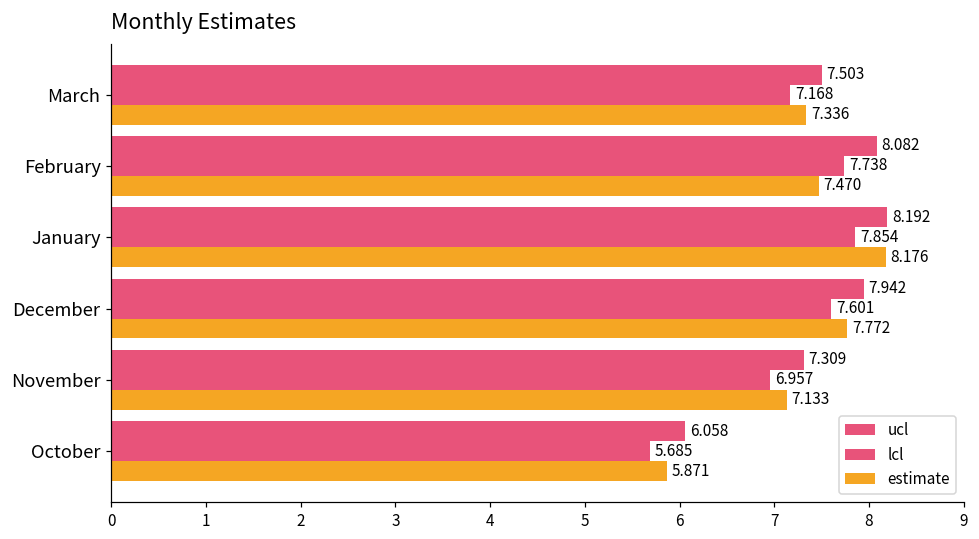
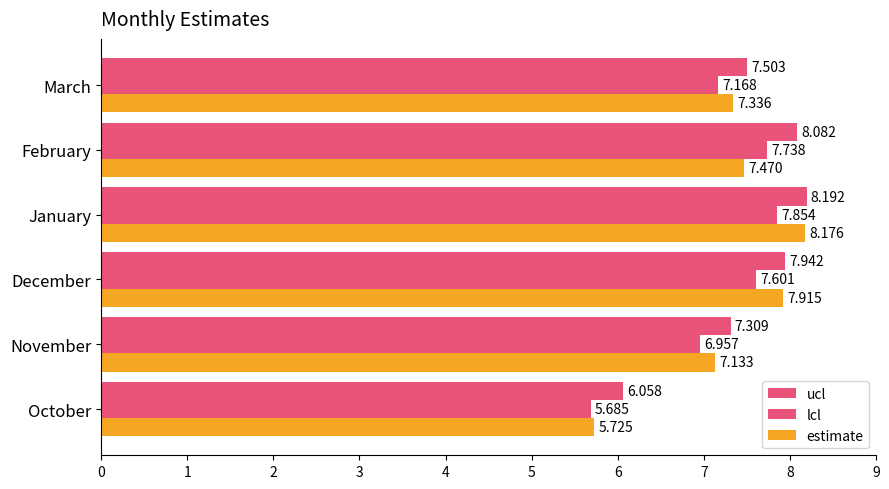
estimate, December: 7.772 -> 7.915
estimate, October: 5.871 -> 5.725
